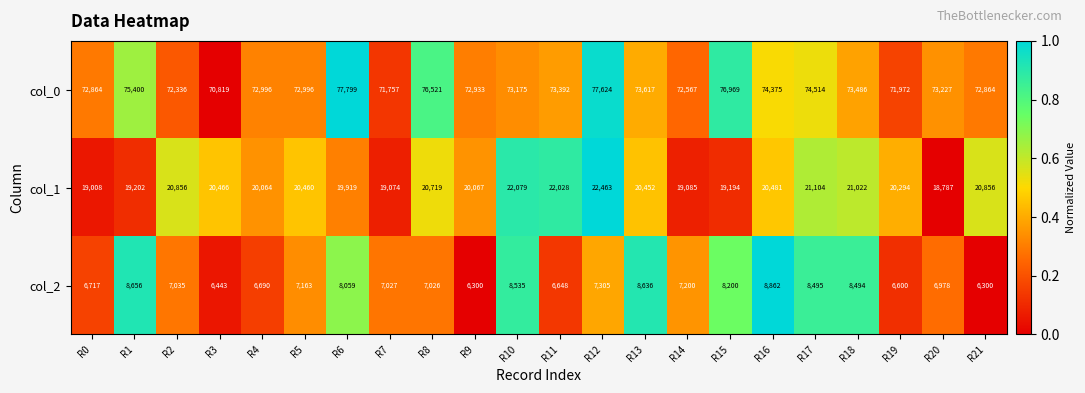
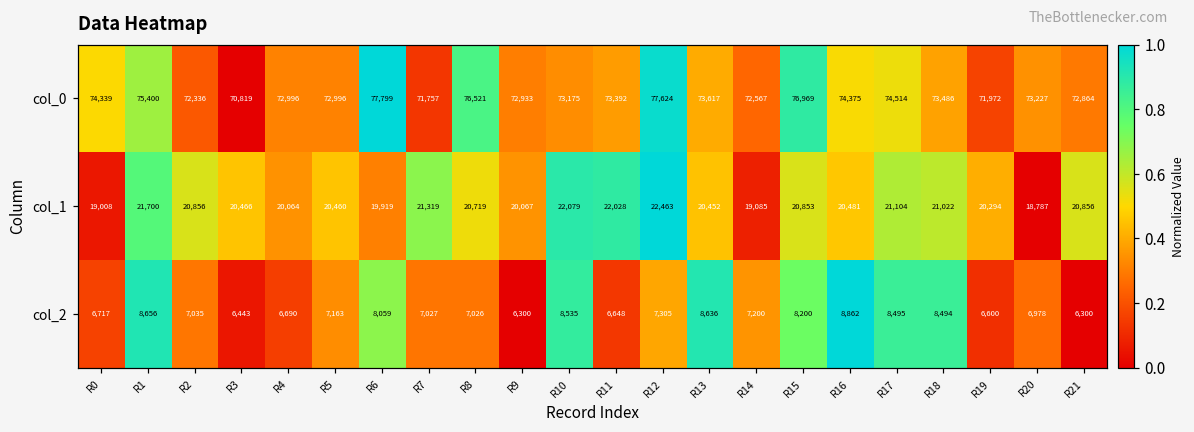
col_0, R0: 72,864 -> 74,339
col_1, R1: 19,202 -> 21,700
col_1, R7: 19,074 -> 21,319
col_1, R15: 19,194 -> 20,853
